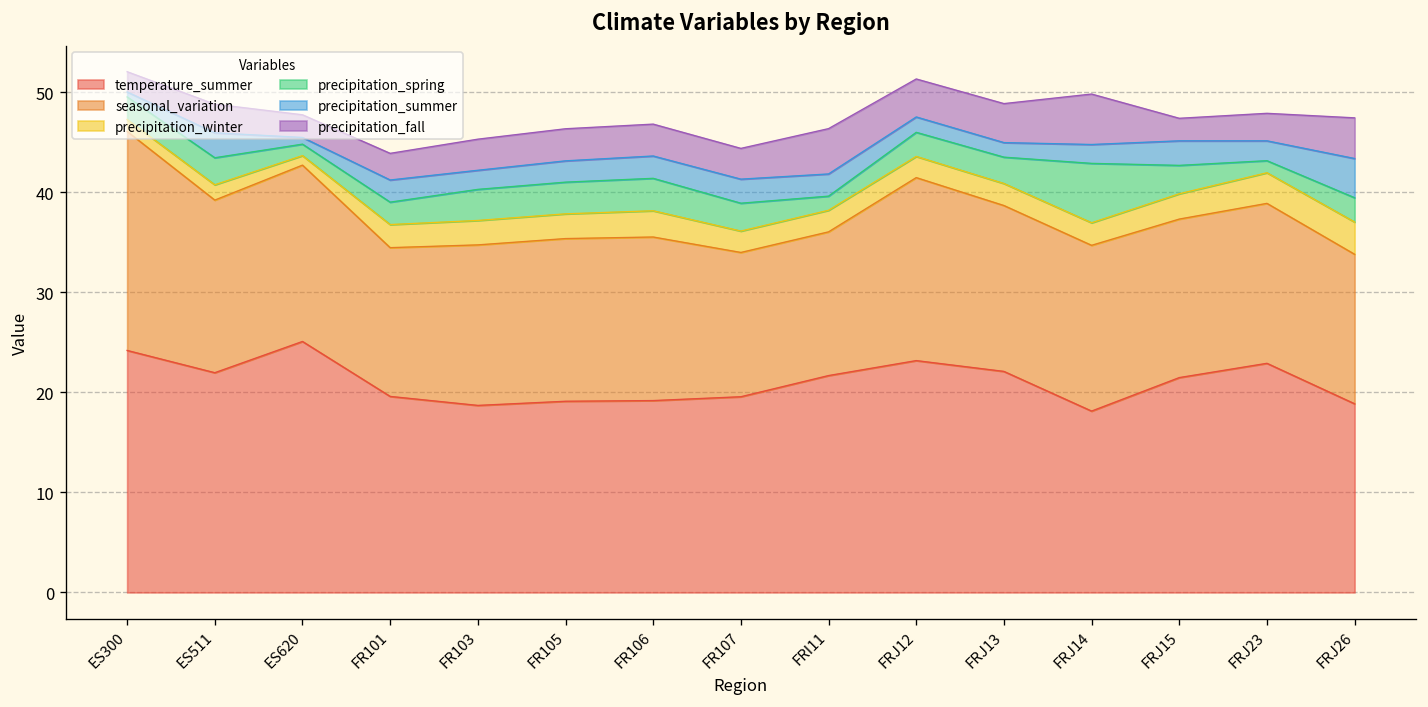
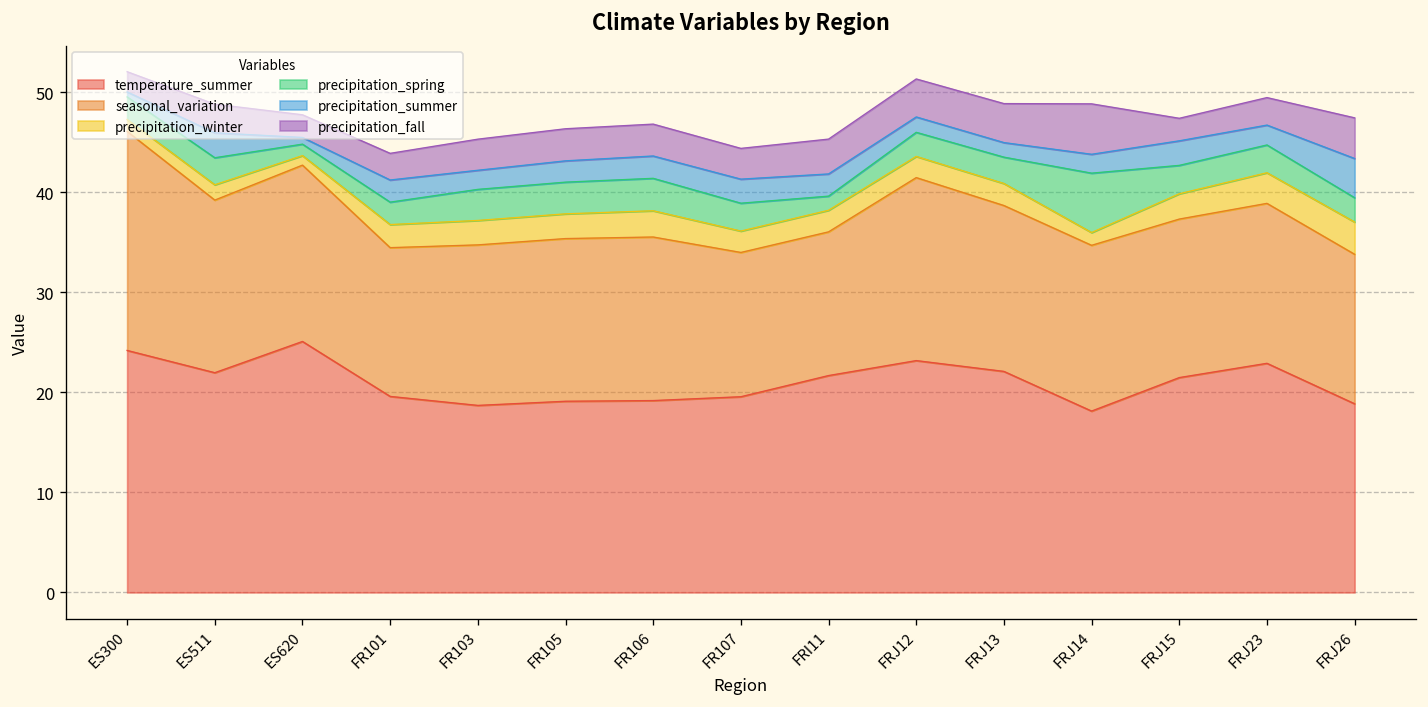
precipitation_fall, FRI11: 5 -> 3
precipitation_winter, FRJ14: 2 -> 1
precipitation_spring, FRJ23: 1 -> 3
